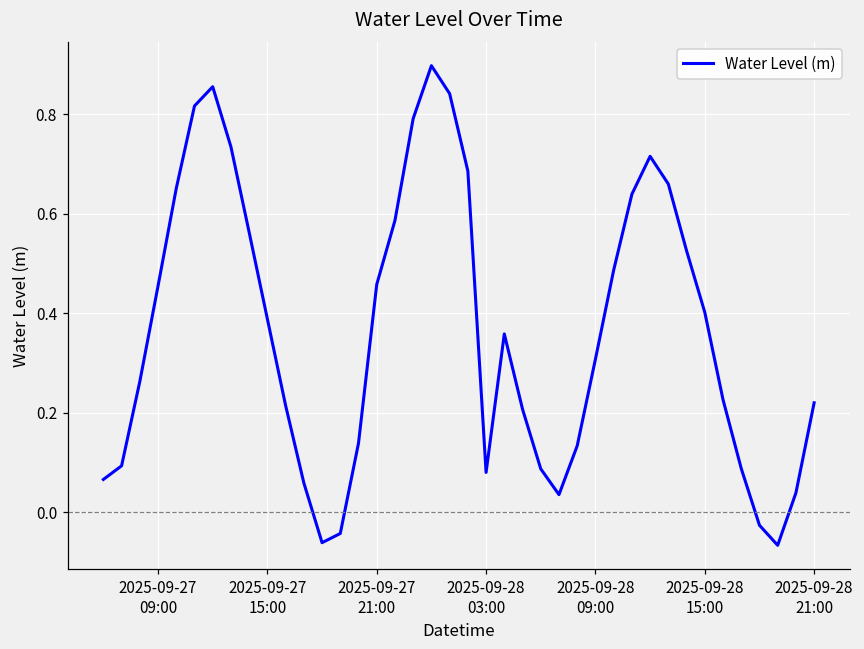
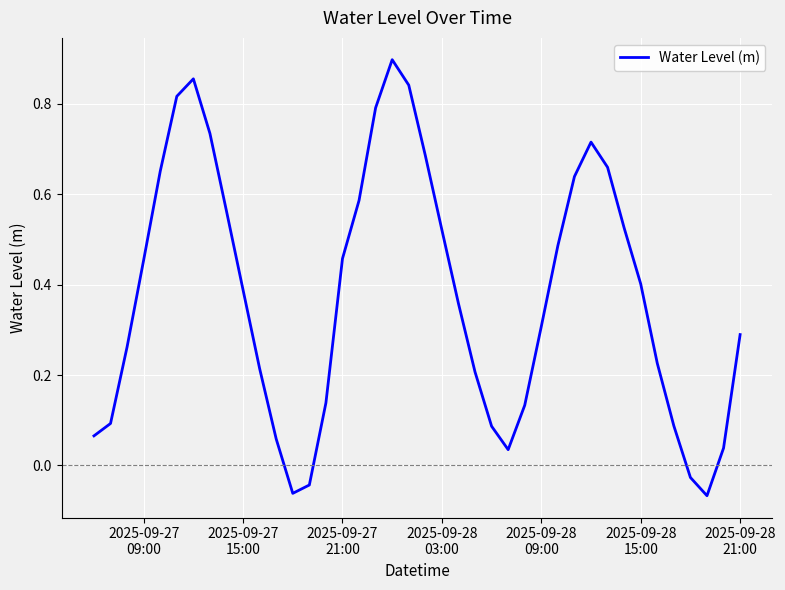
2025-09-28 03:00: 0.08 -> 0.52
2025-09-28 21:00: 0.22 -> 0.29
